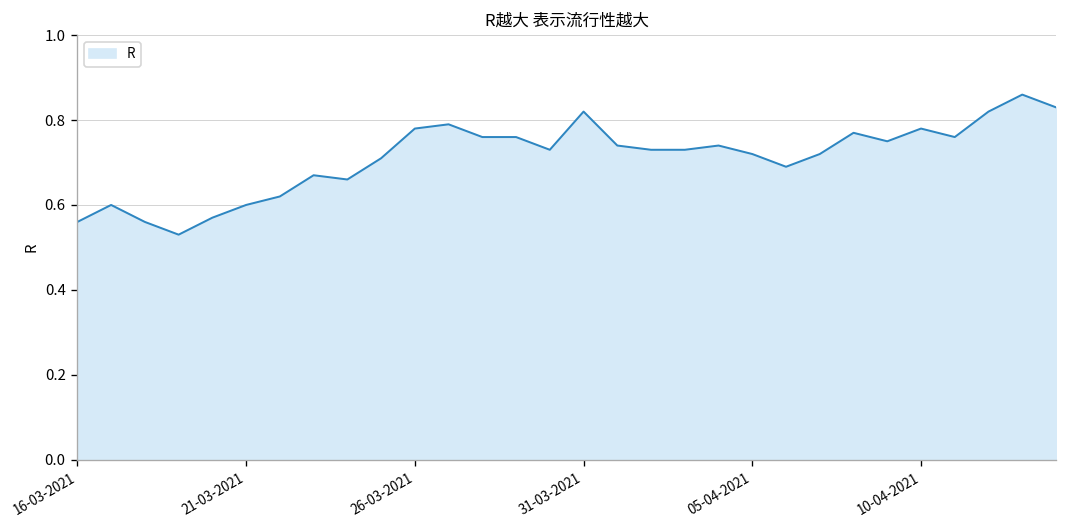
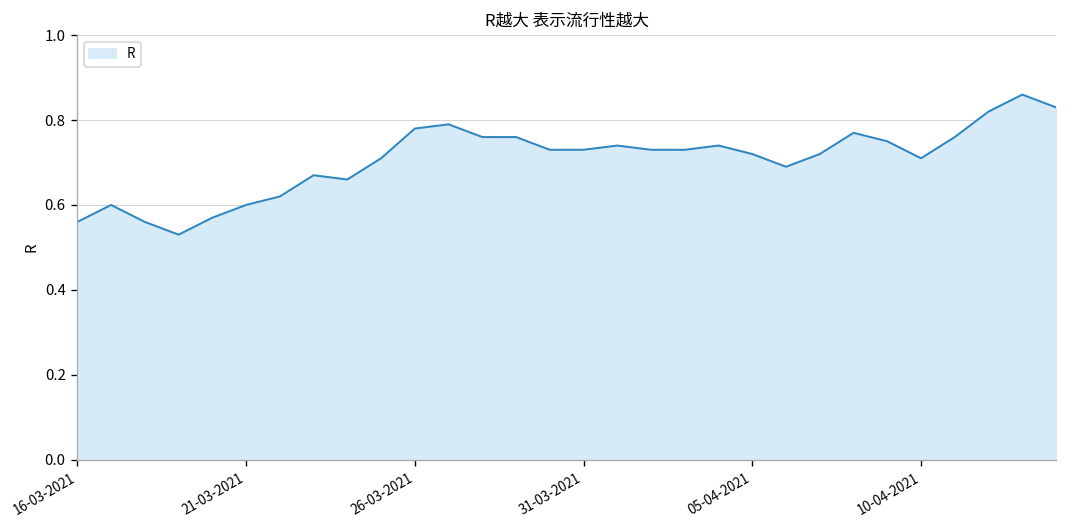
31-03-2021: 0.82 -> 0.73
10-04-2021: 0.78 -> 0.71
